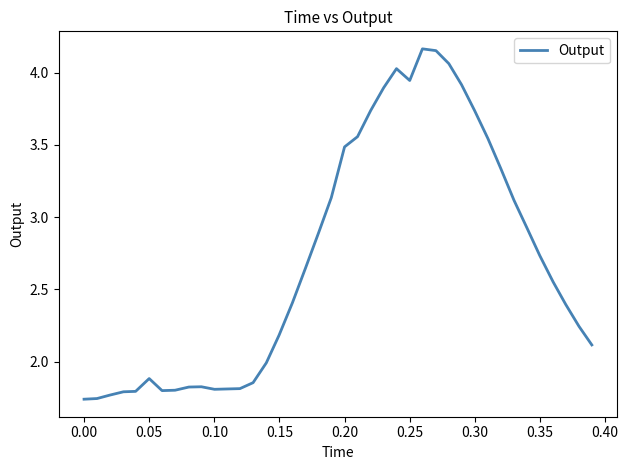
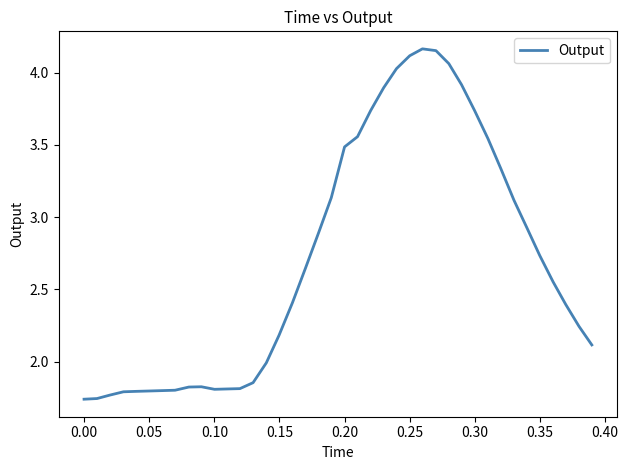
0.05: 1.88 -> 1.80
0.25: 3.95 -> 4.12
